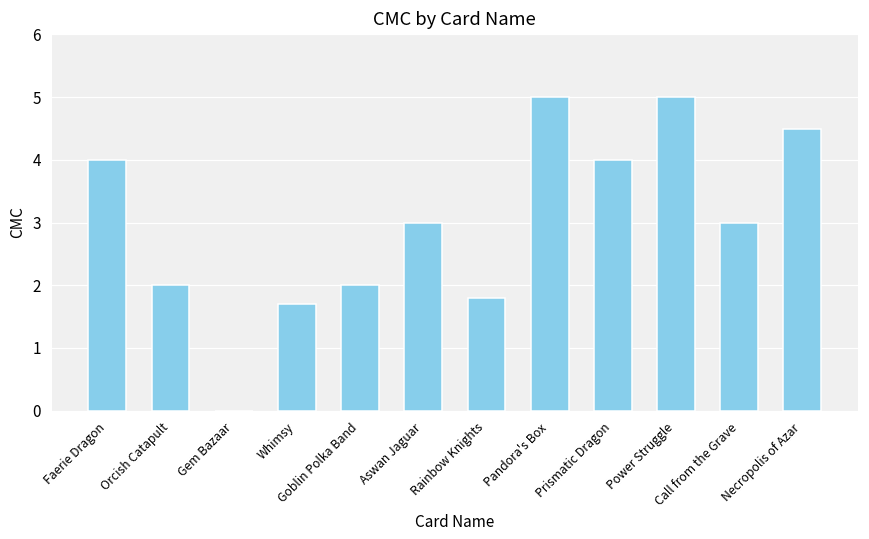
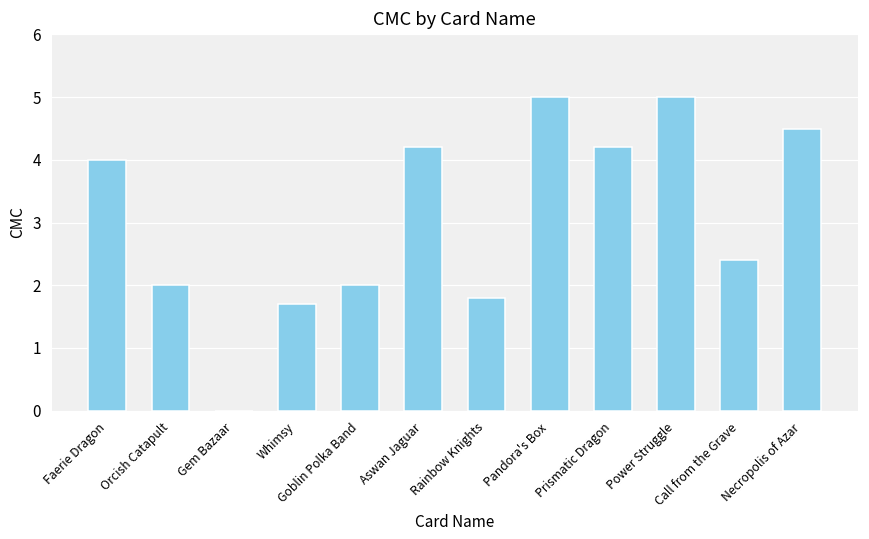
Aswan Jaguar: 3.0 -> 4.2
Prismatic Dragon: 4.0 -> 4.2
Call from the Grave: 3.0 -> 2.4
